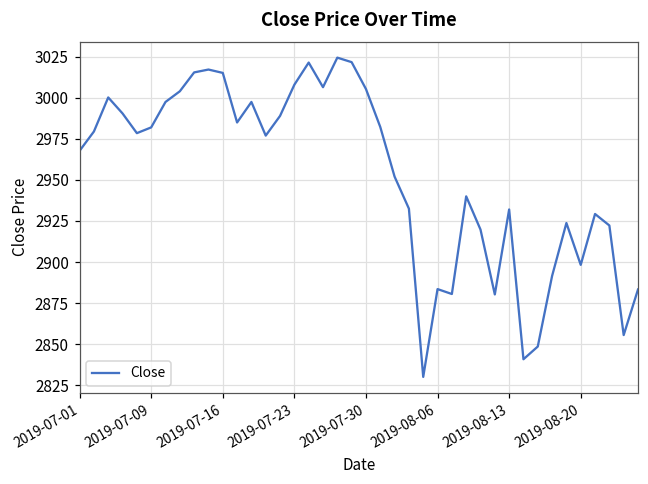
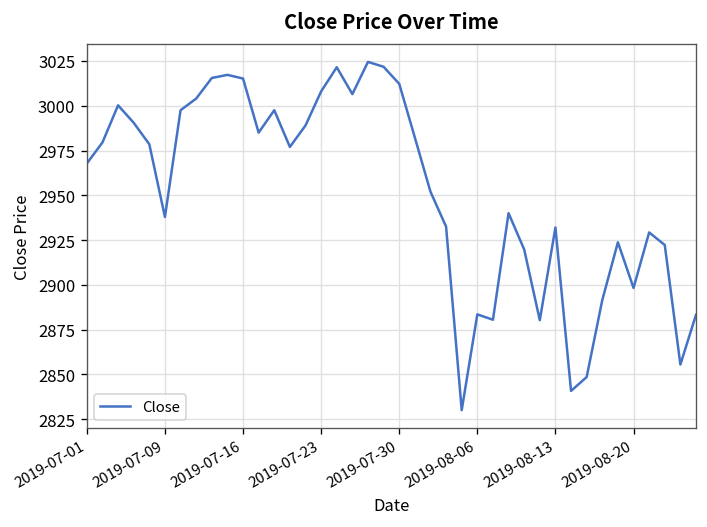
2019-07-09: 2982 -> 2938
2019-07-30: 3005 -> 3012
